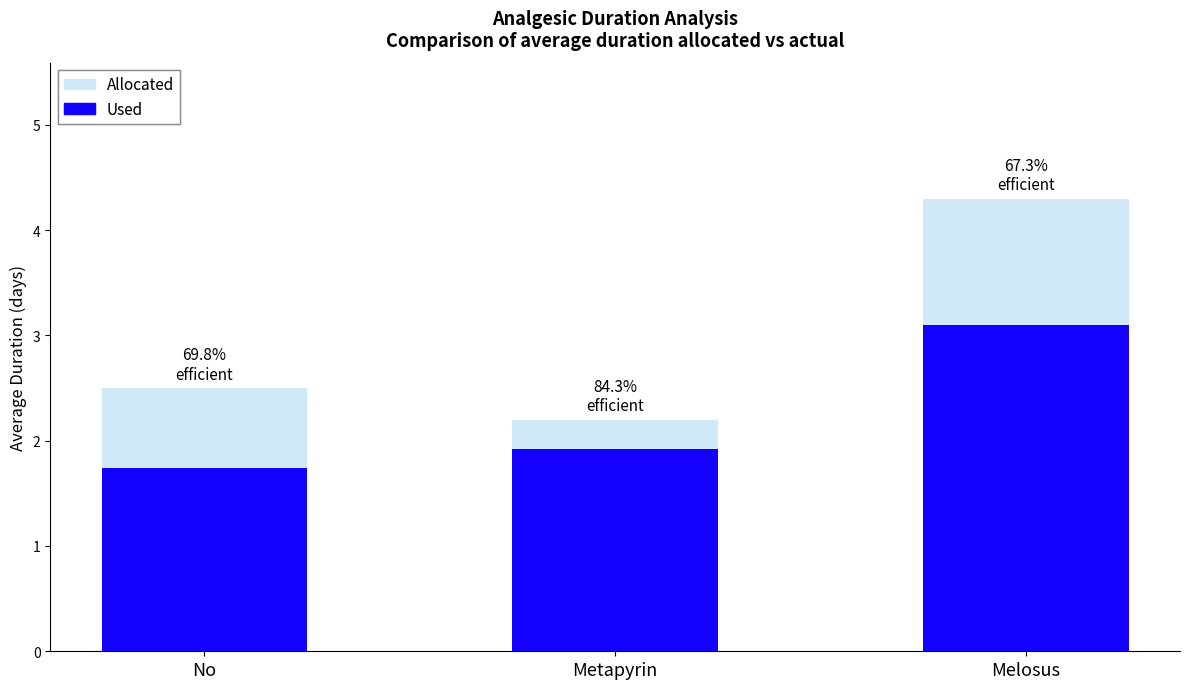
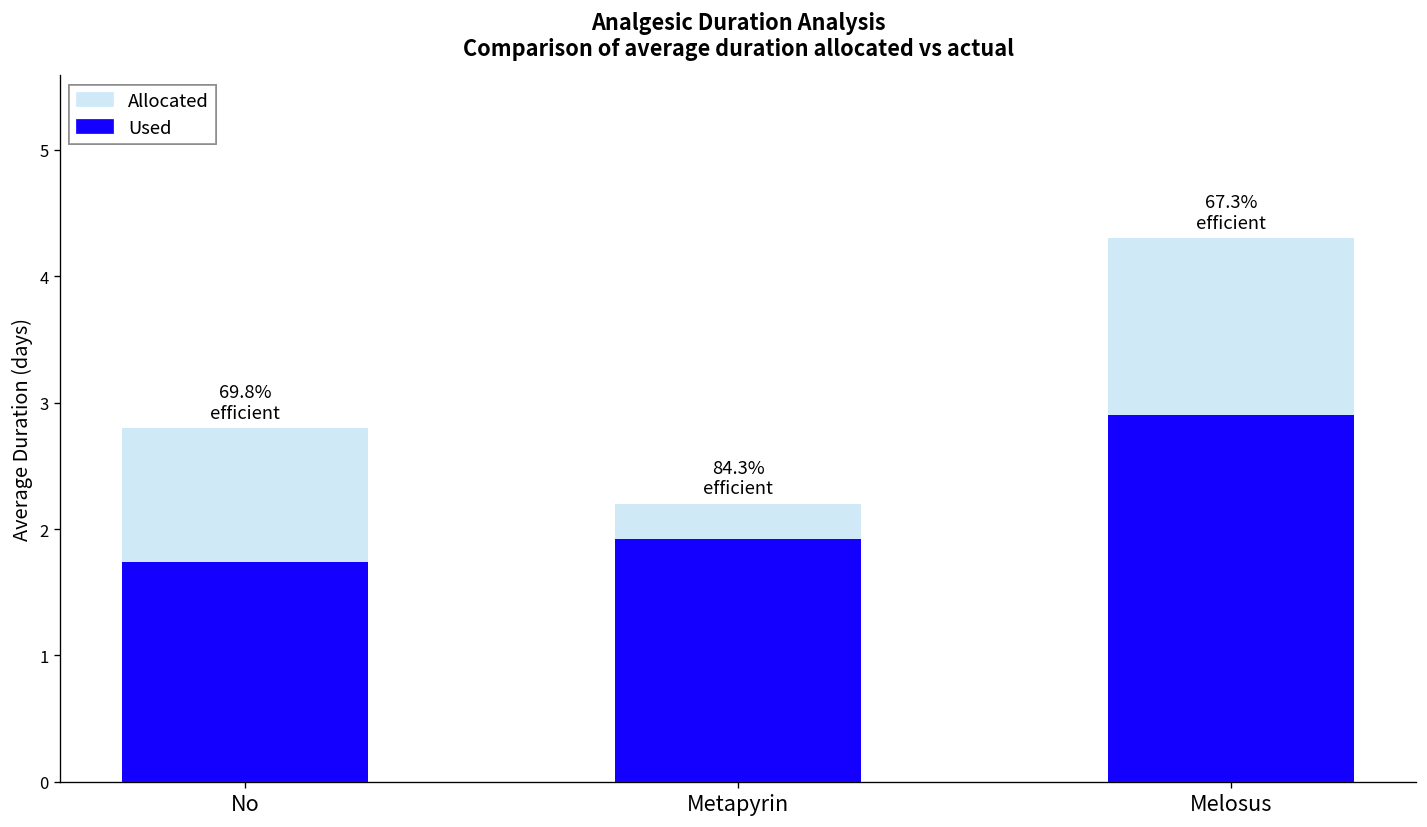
Allocated, No: 2.5 -> 2.8
Used, Melosus: 3.1 -> 2.9
